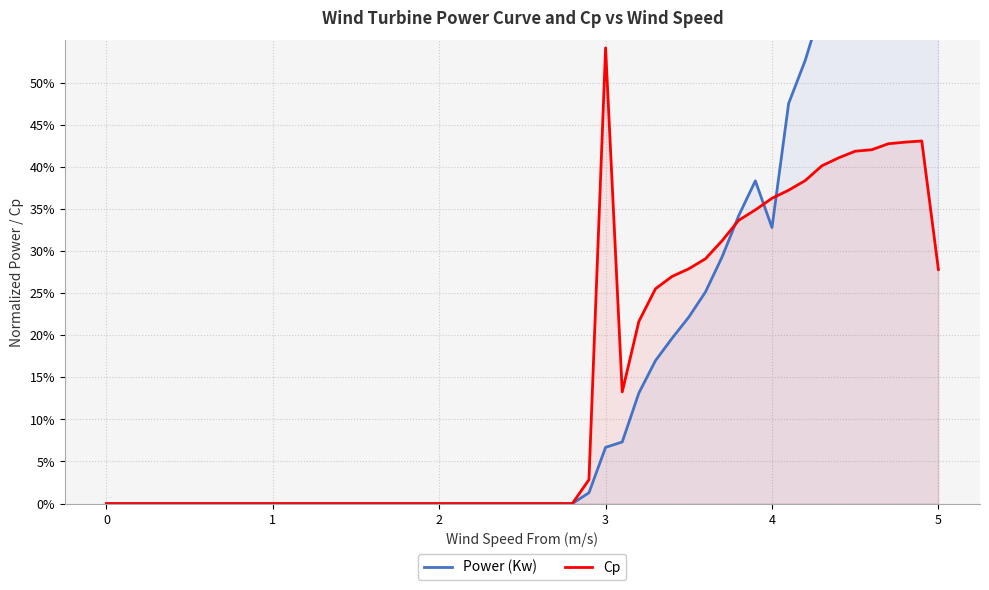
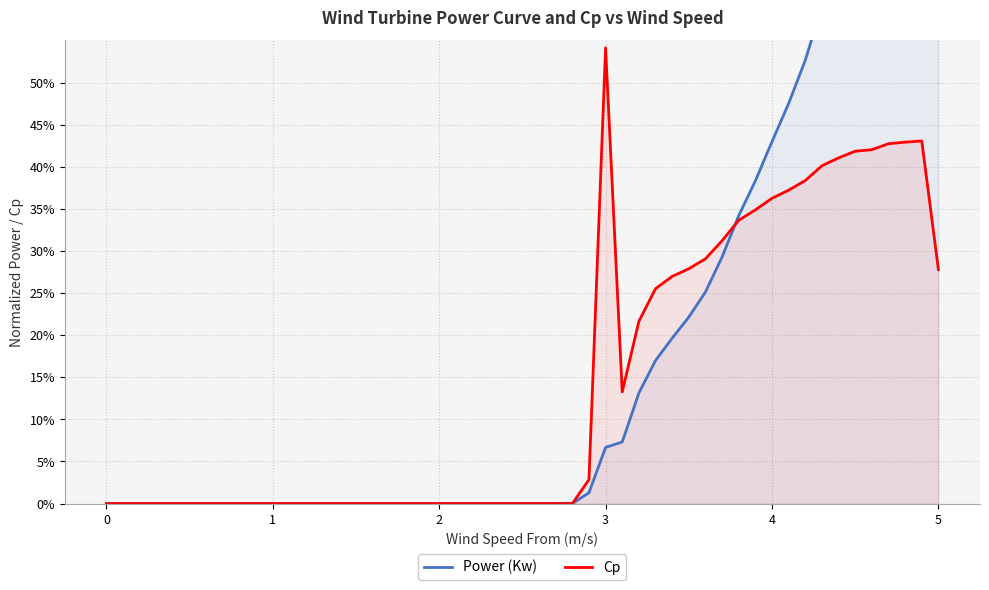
Power (Kw), 4: 33% -> 43%
